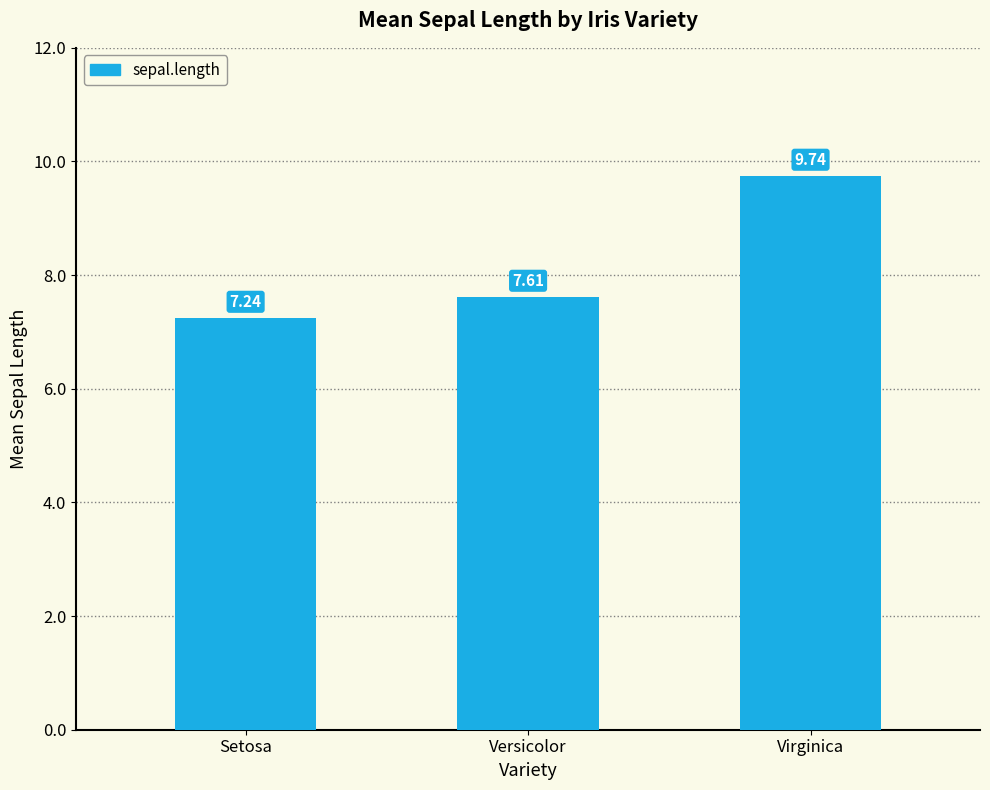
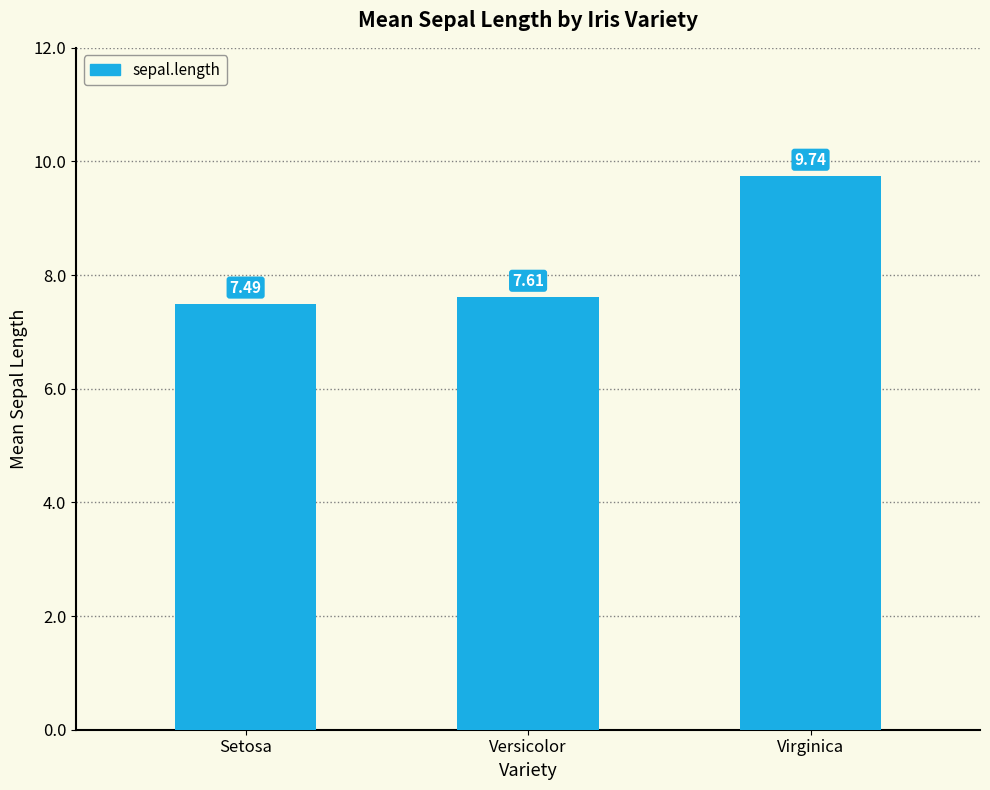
Setosa: 7.24 -> 7.49
